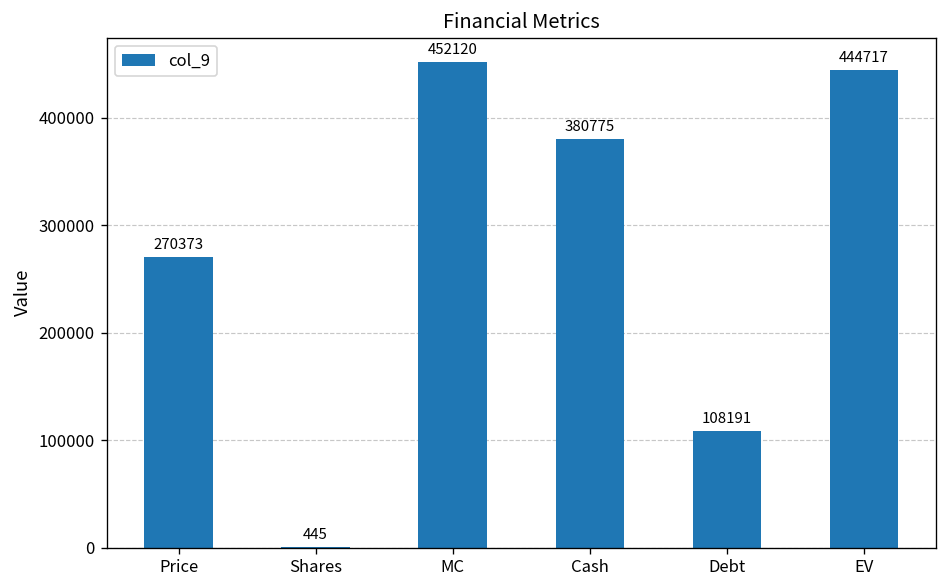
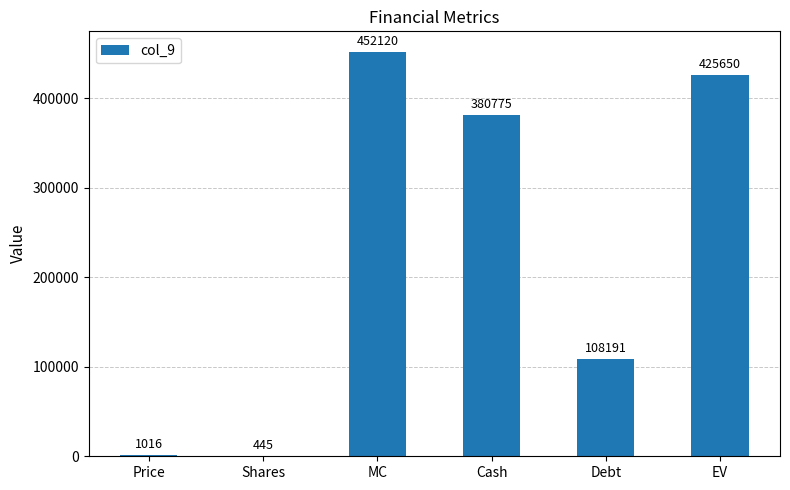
Price: 270373 -> 1016
EV: 444717 -> 425650
